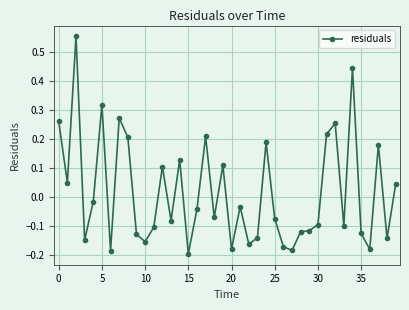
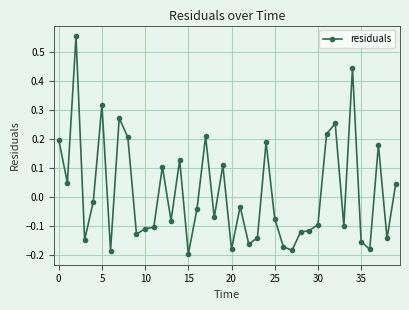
0: 0.26 -> 0.20
10: -0.15 -> -0.11
35: -0.13 -> -0.15
